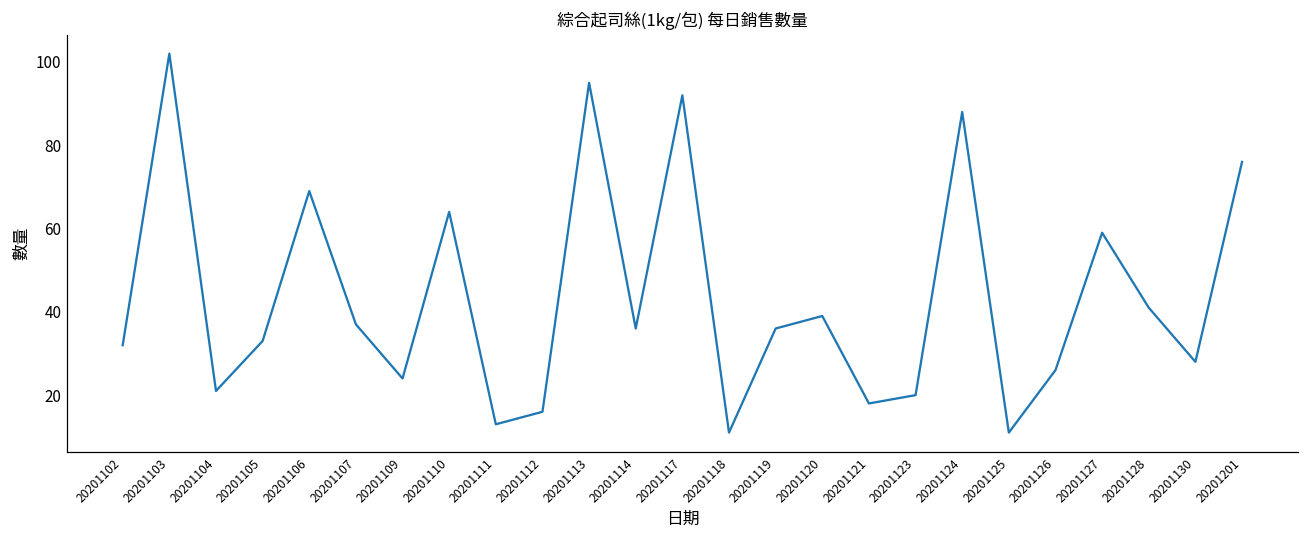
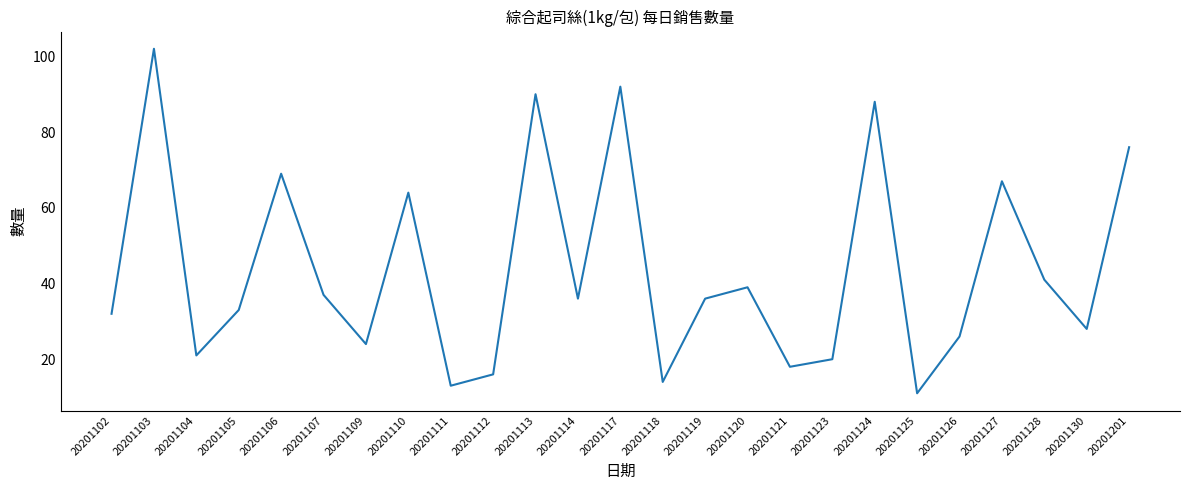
20201113: 95 -> 90
20201118: 11 -> 14
20201127: 59 -> 67
